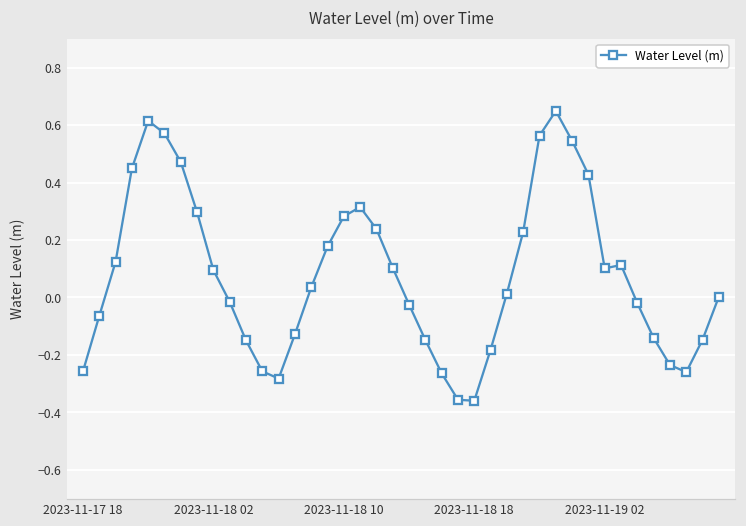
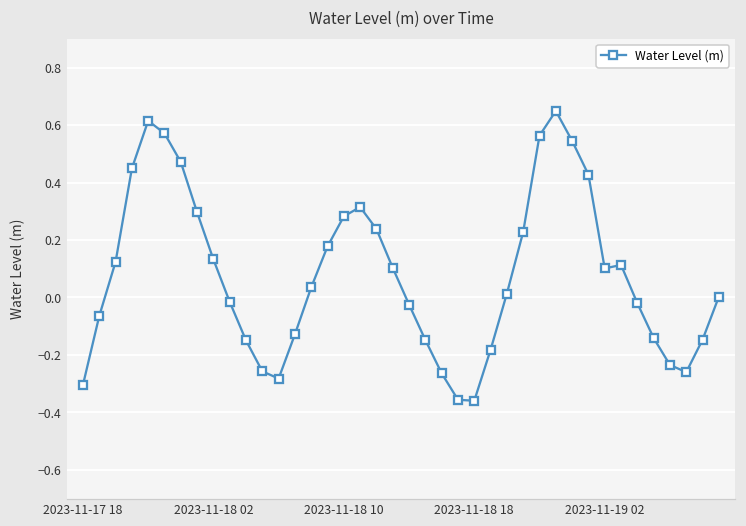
2023-11-17 18: -0.26 -> -0.30
2023-11-18 02: 0.10 -> 0.13
